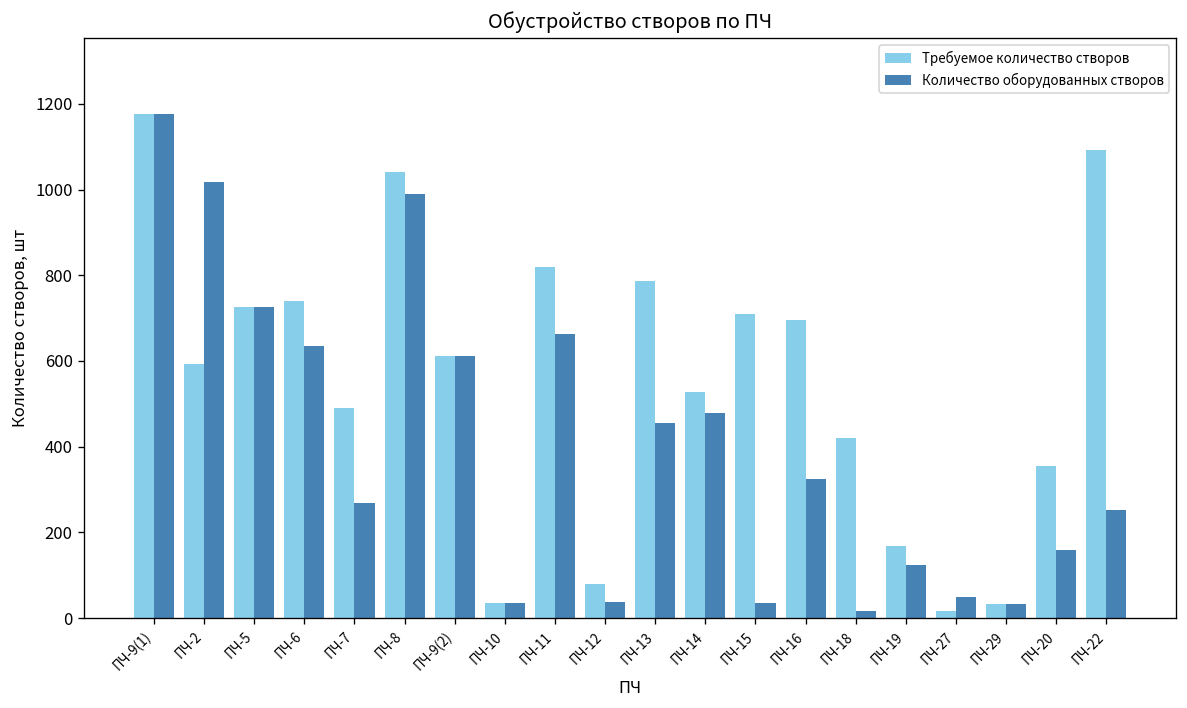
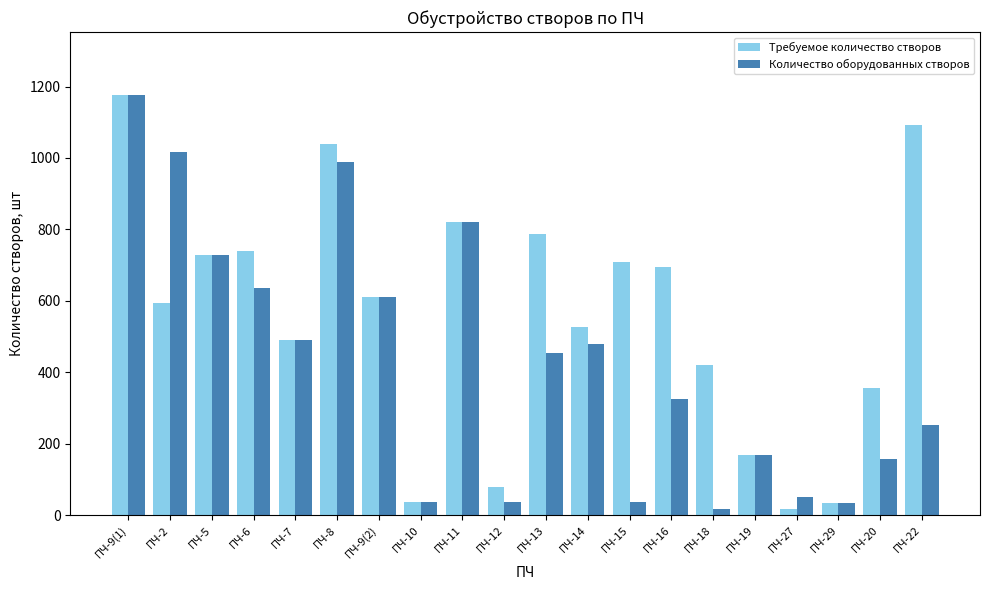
Количество оборудованных створов, ПЧ-7: 270 -> 490
Количество оборудованных створов, ПЧ-11: 660 -> 820
Количество оборудованных створов, ПЧ-19: 120 -> 170
